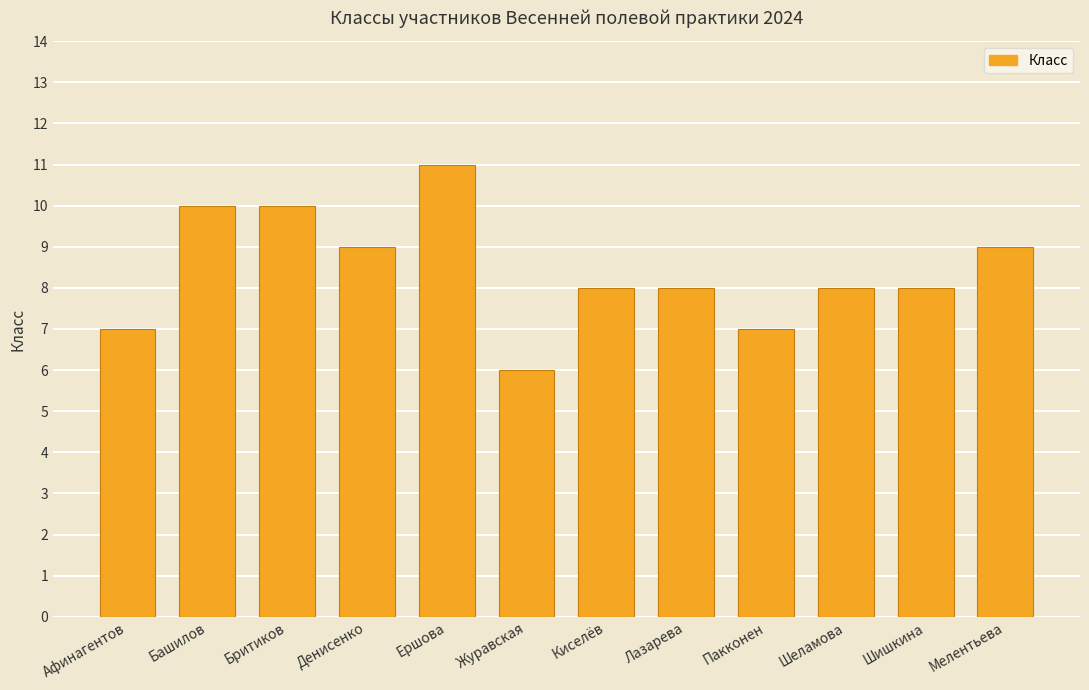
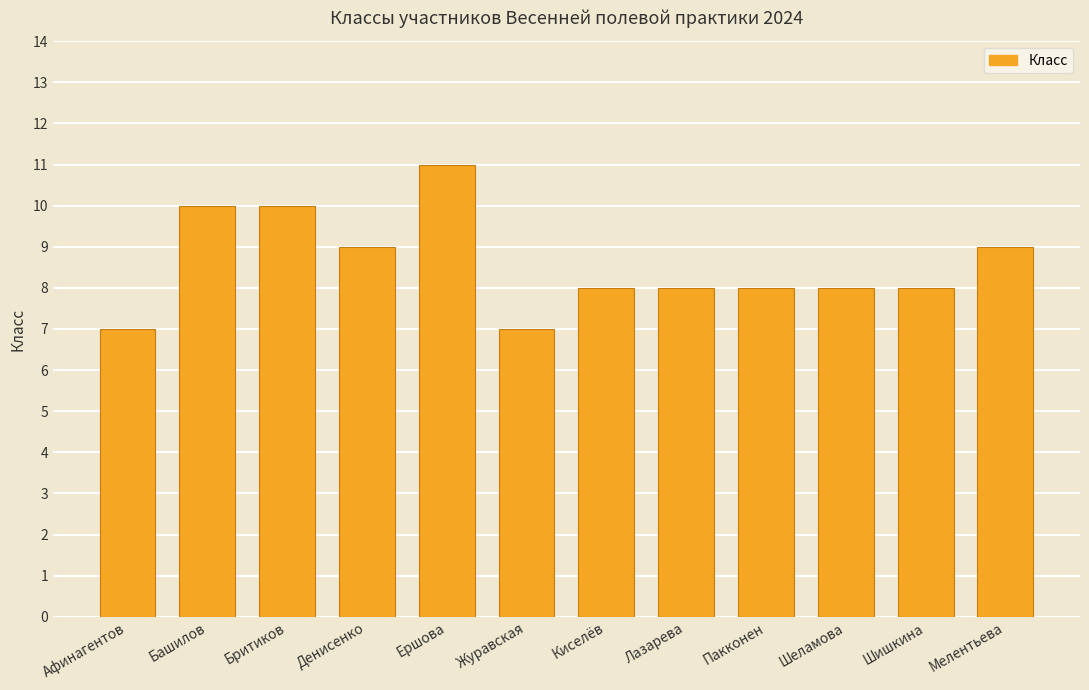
Журавская: 6 -> 7
Пакконен: 7 -> 8
